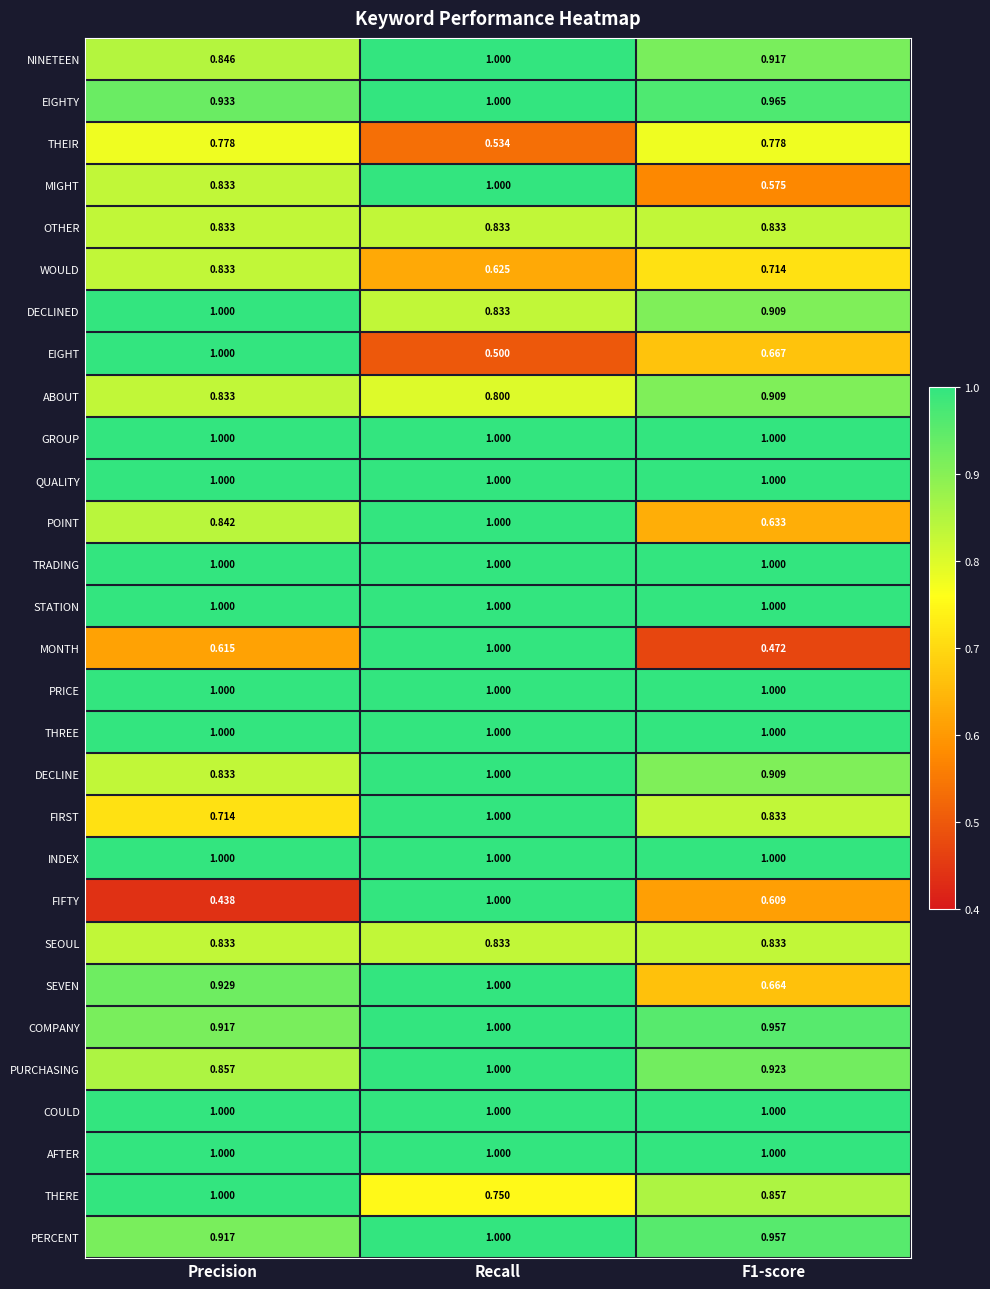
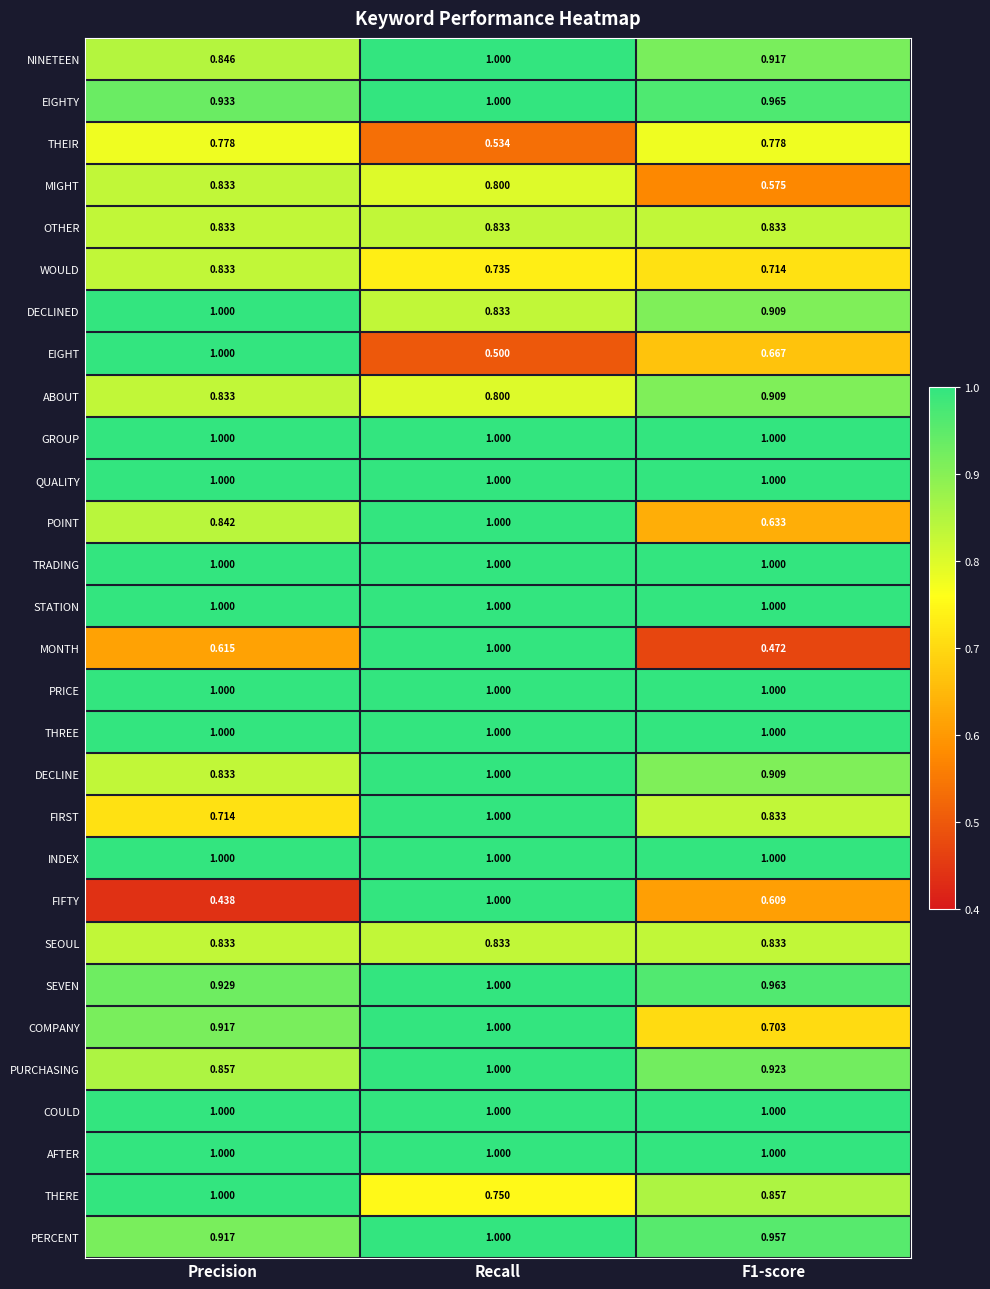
MIGHT, Recall: 1.000 -> 0.800
WOULD, Recall: 0.625 -> 0.735
SEVEN, F1-score: 0.664 -> 0.963
COMPANY, F1-score: 0.957 -> 0.703
